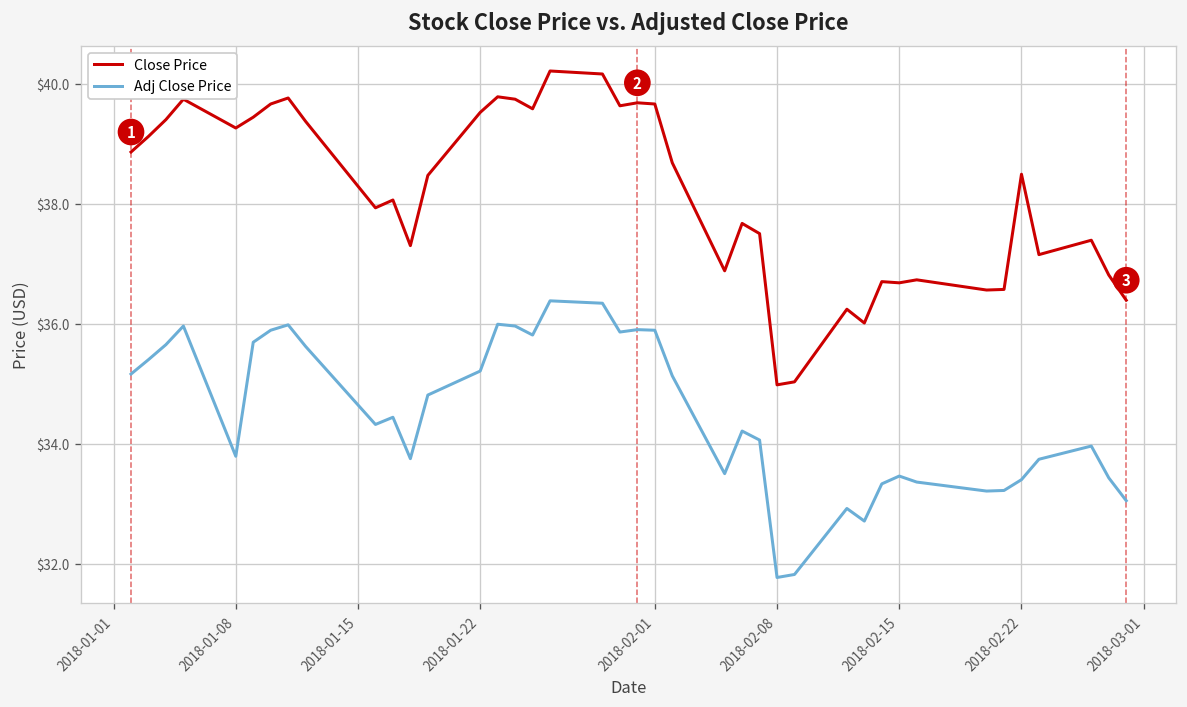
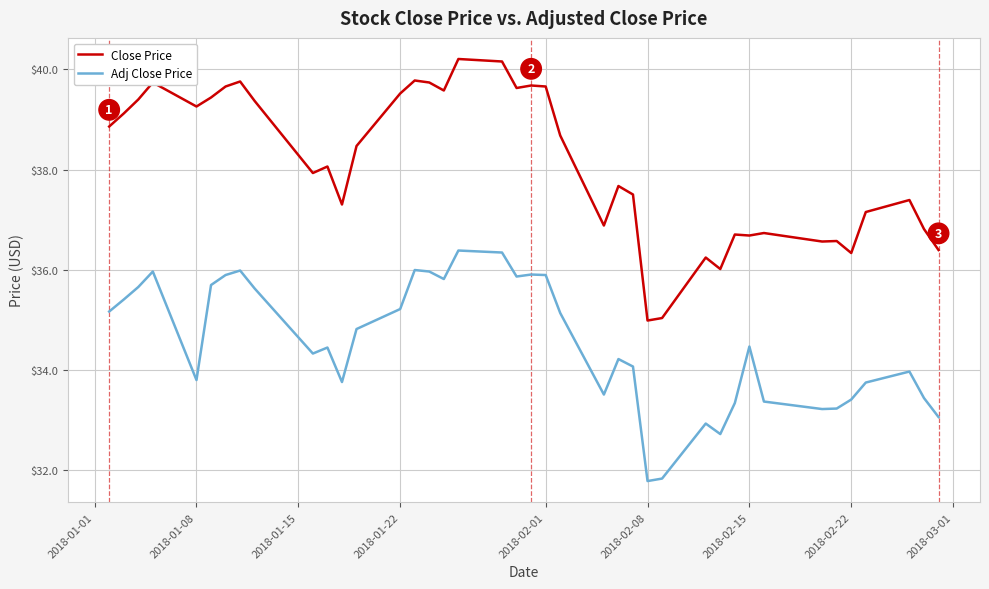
Adj Close Price, 2018-02-15: $33.5 -> $34.5
Close Price, 2018-02-22: $38.5 -> $36.3
